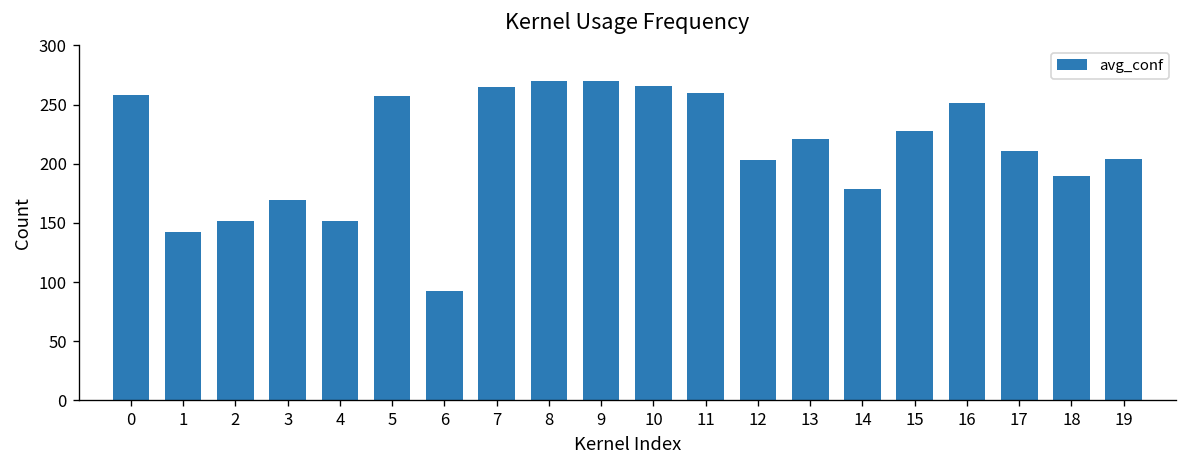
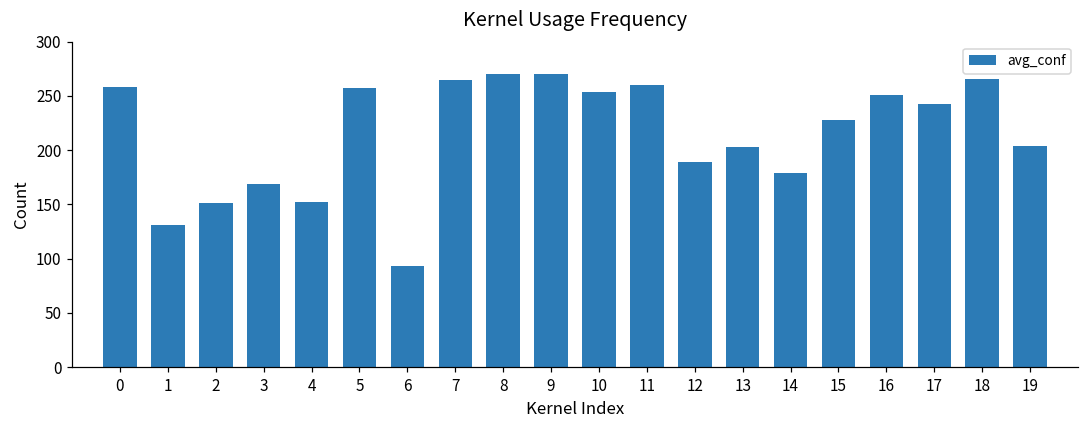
1: 140 -> 130
10: 270 -> 250
12: 200 -> 190
13: 220 -> 200
17: 210 -> 240
18: 190 -> 270
